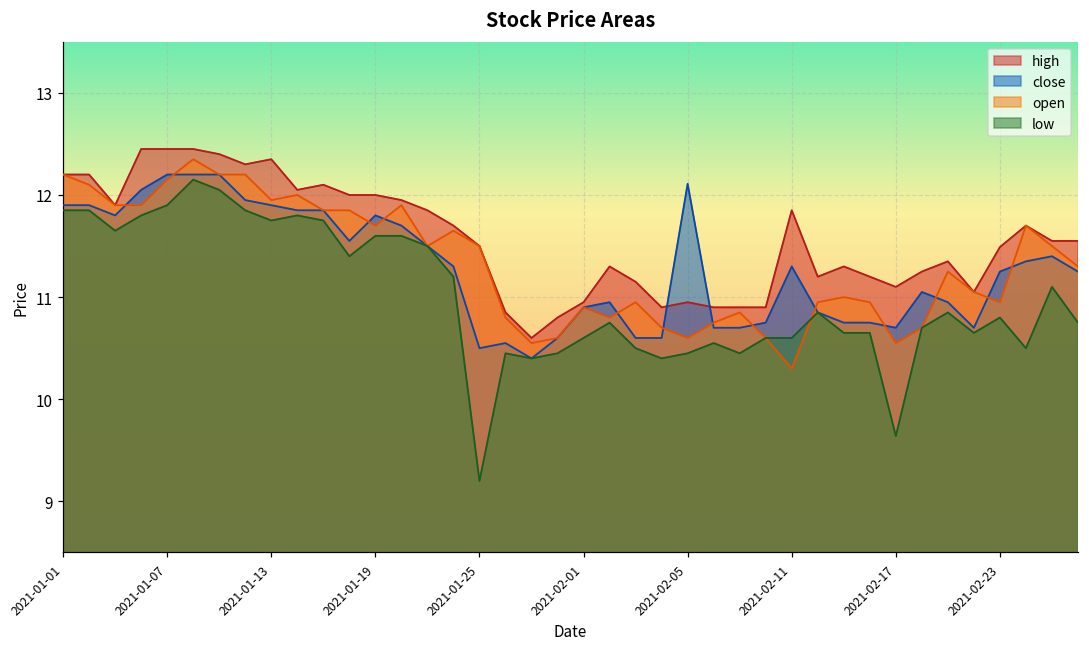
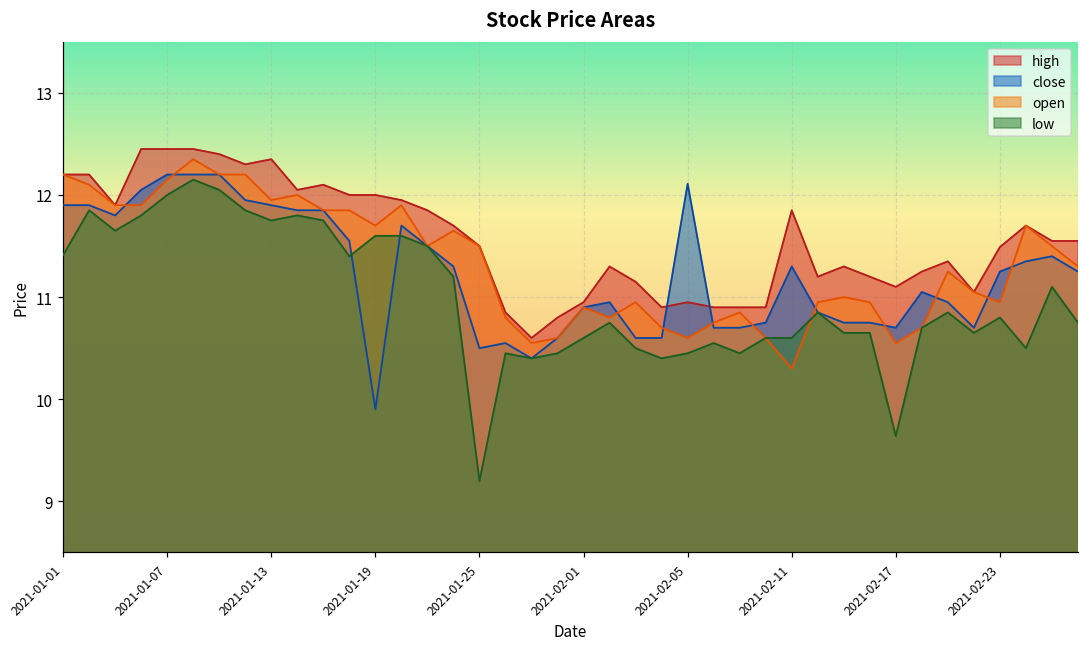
low, 2021-01-01: 11.9 -> 11.4
low, 2021-01-07: 11.9 -> 12.0
close, 2021-01-19: 11.8 -> 9.9
